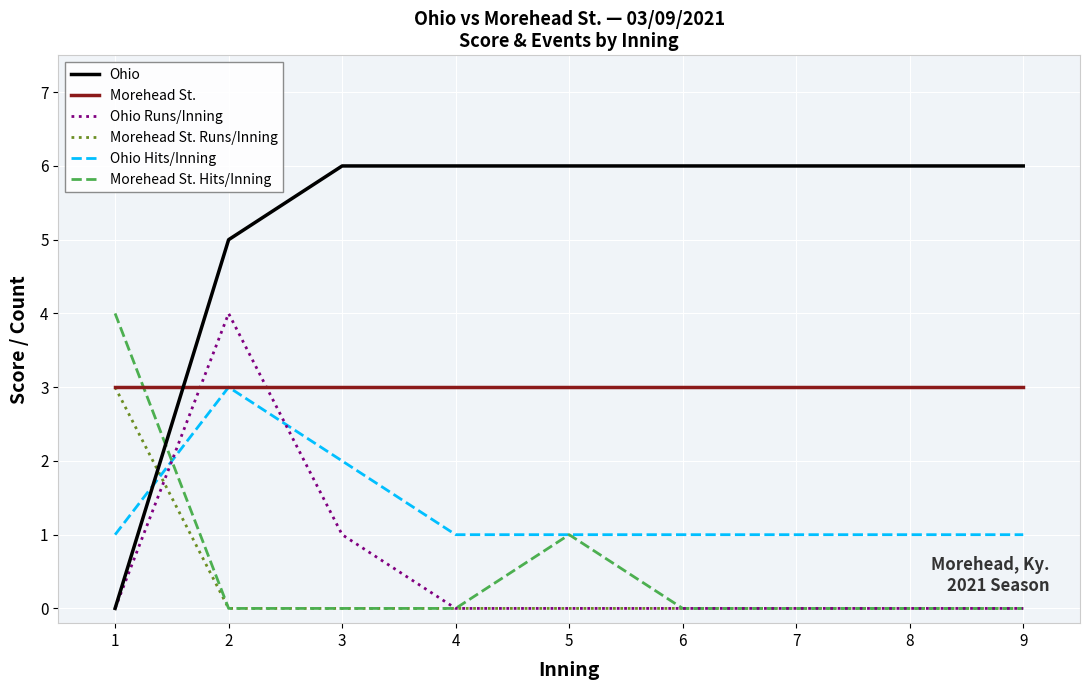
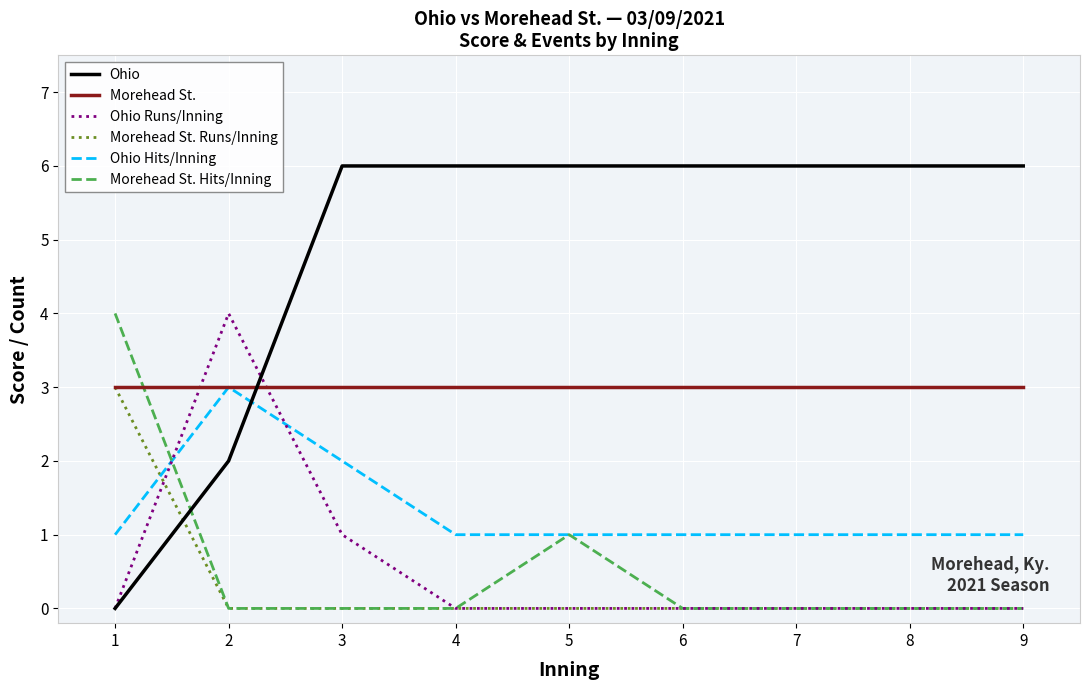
Ohio, 2: 5 -> 2
